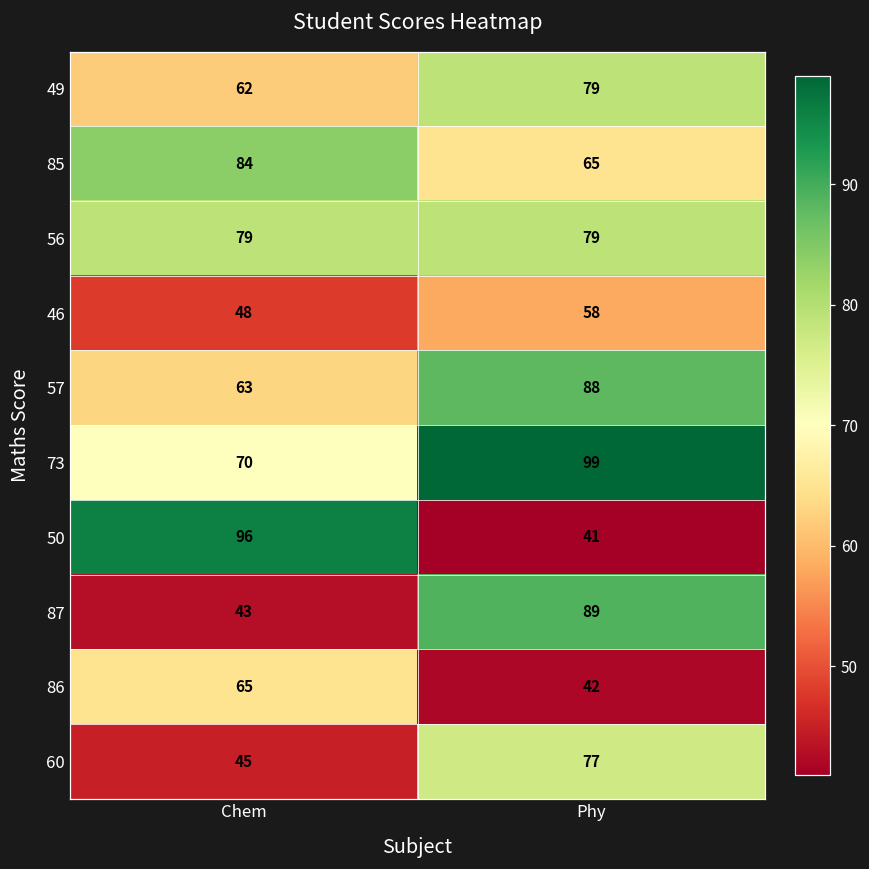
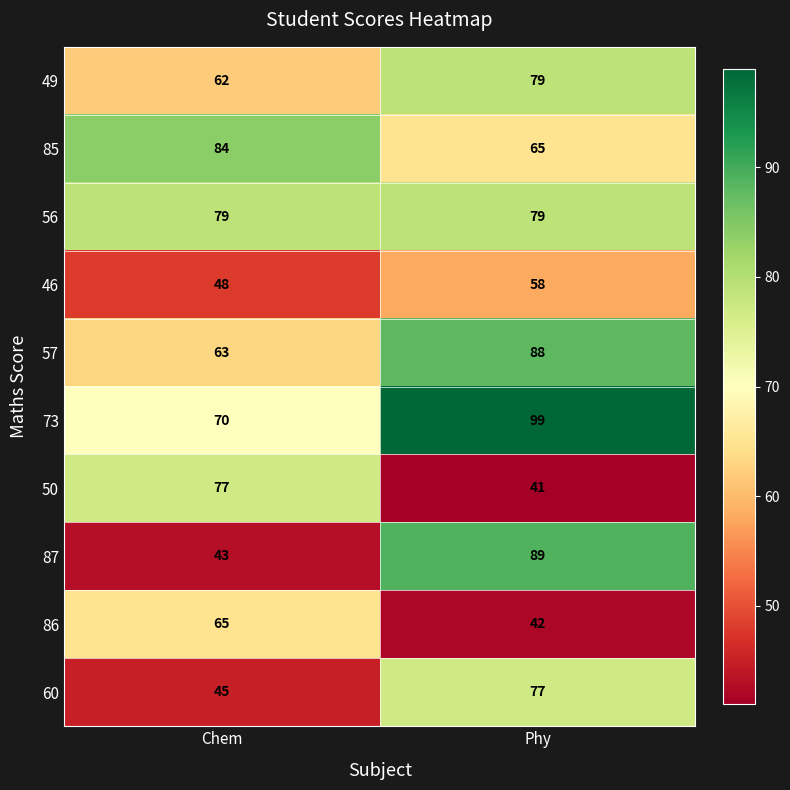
50, Chem: 96 -> 77
